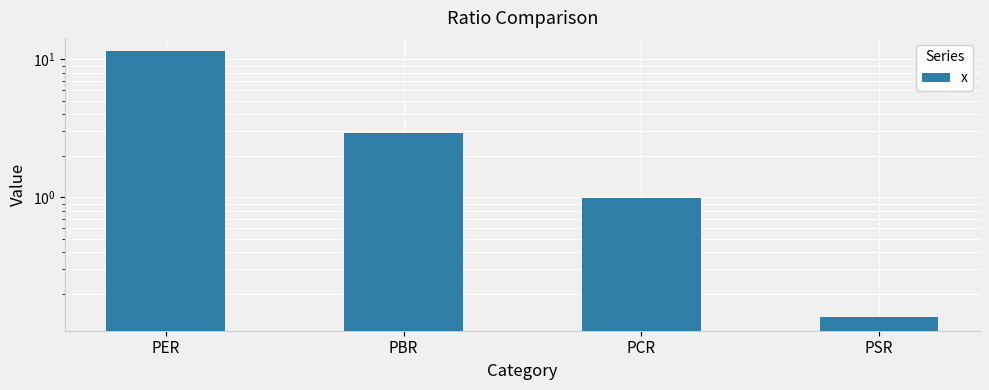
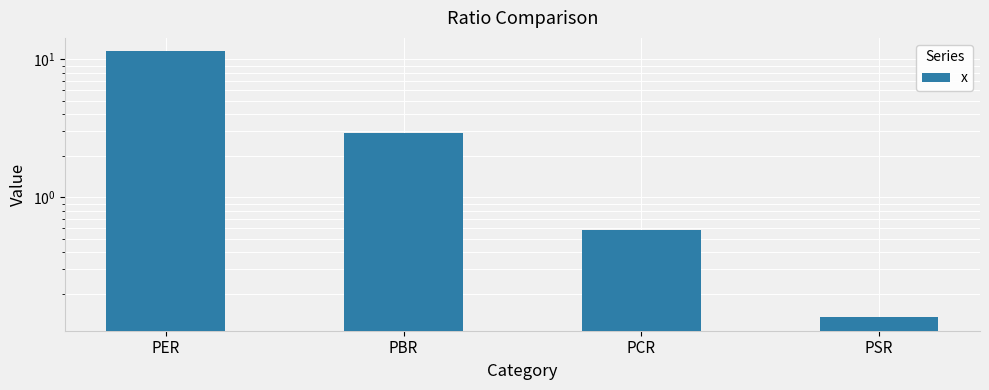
PCR: 1.0 -> 0.58
